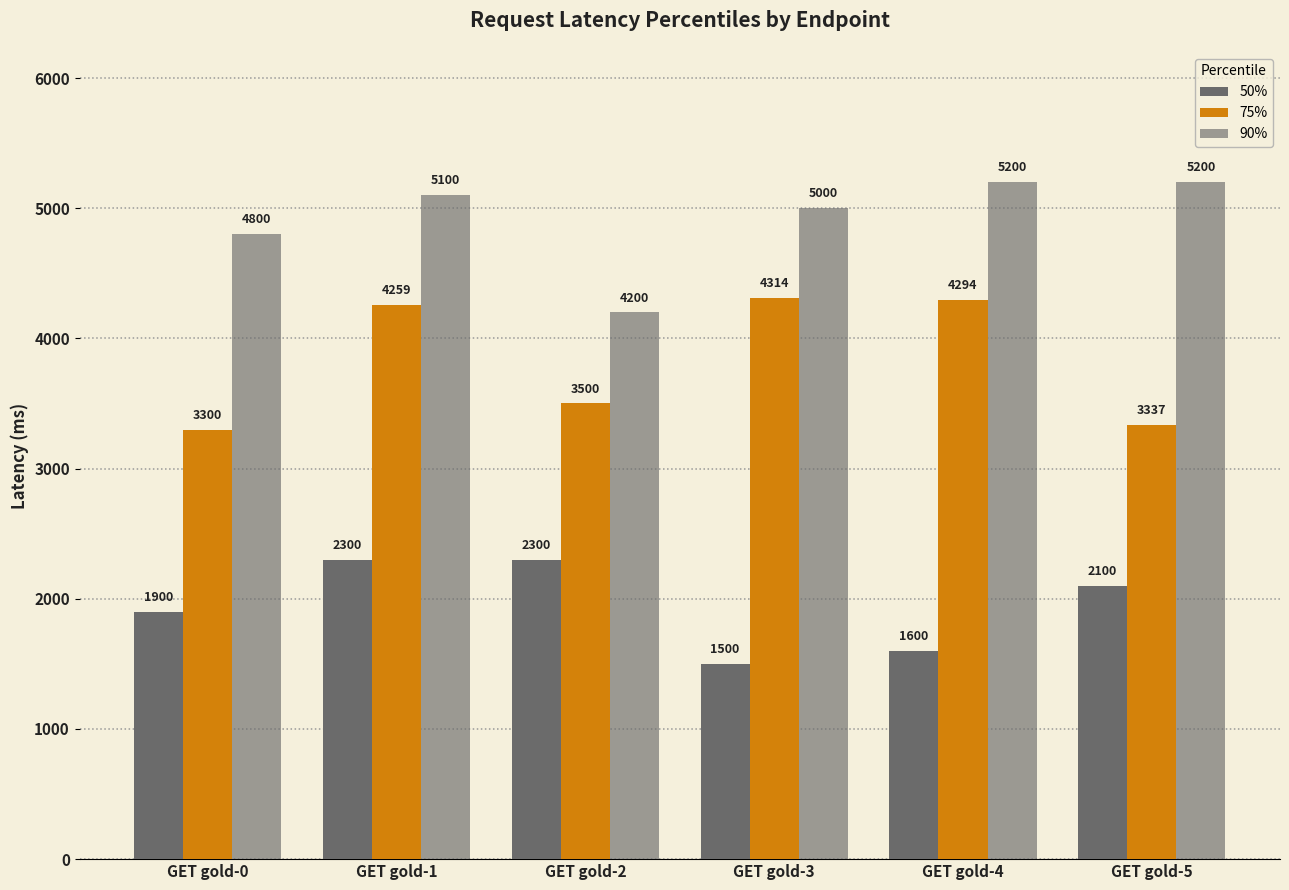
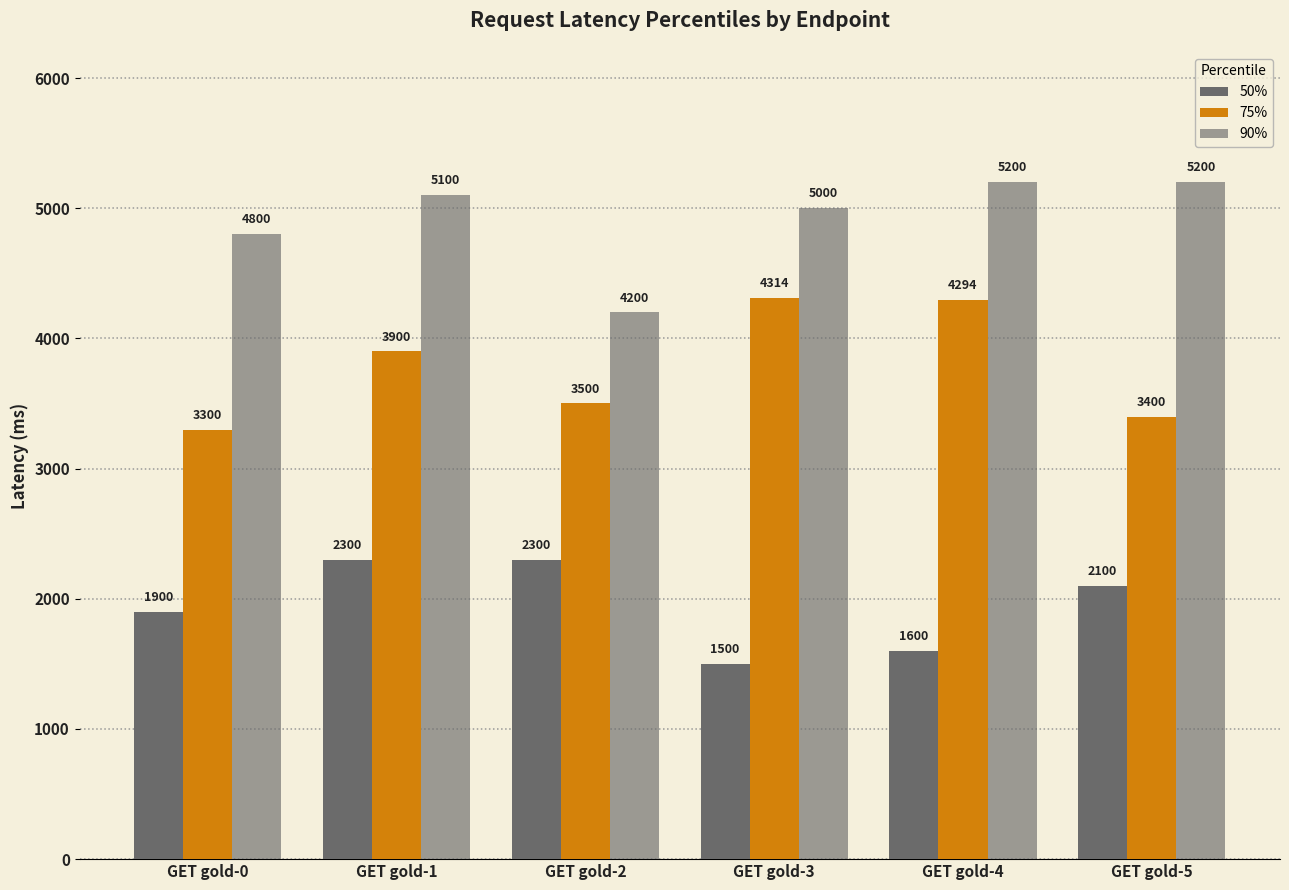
75%, GET gold-1: 4259 -> 3900
75%, GET gold-5: 3337 -> 3400
